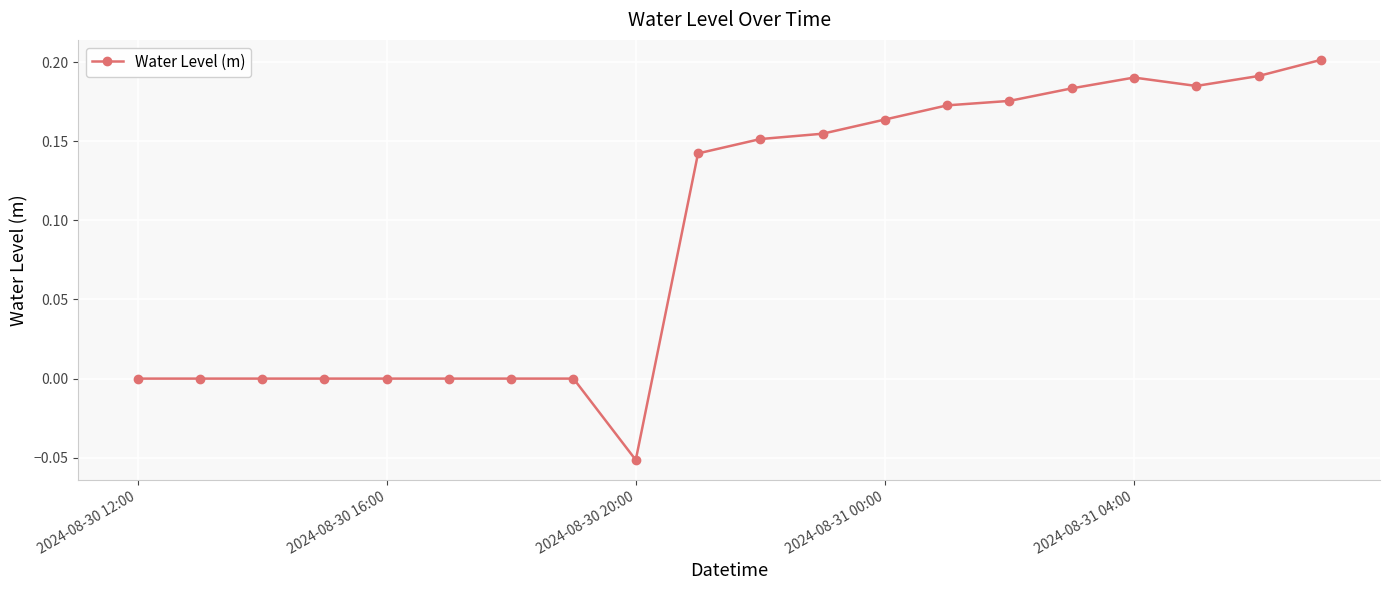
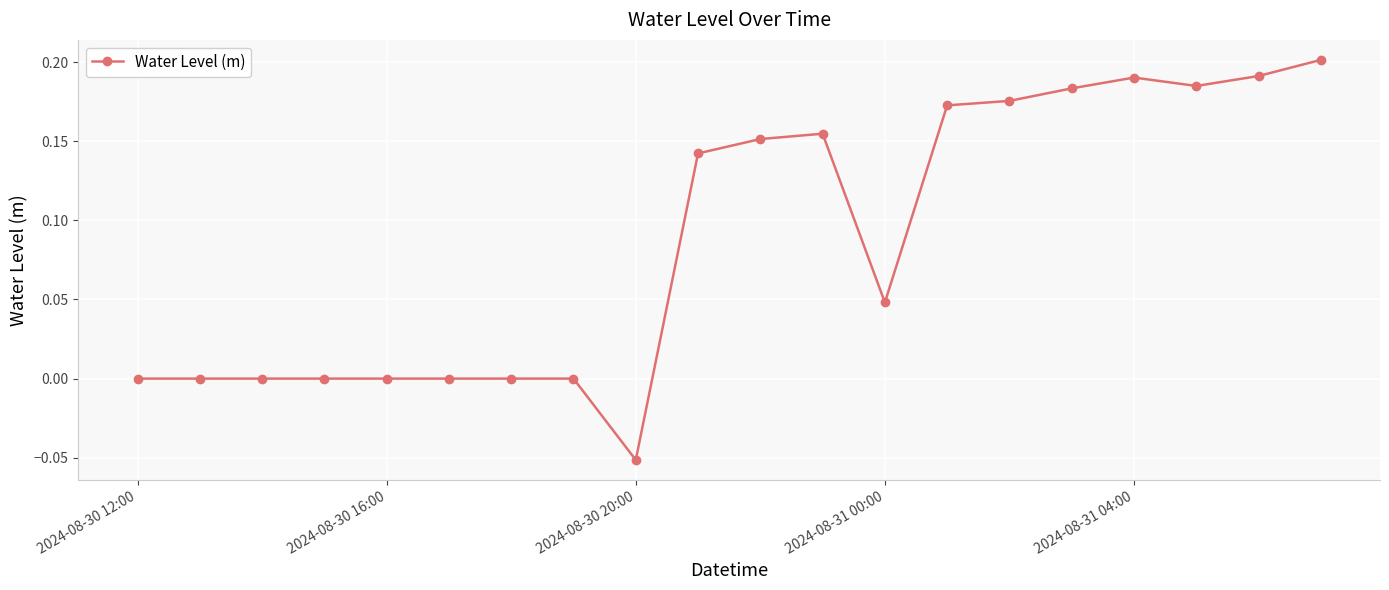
2024-08-31 00:00: 0.164 -> 0.048
